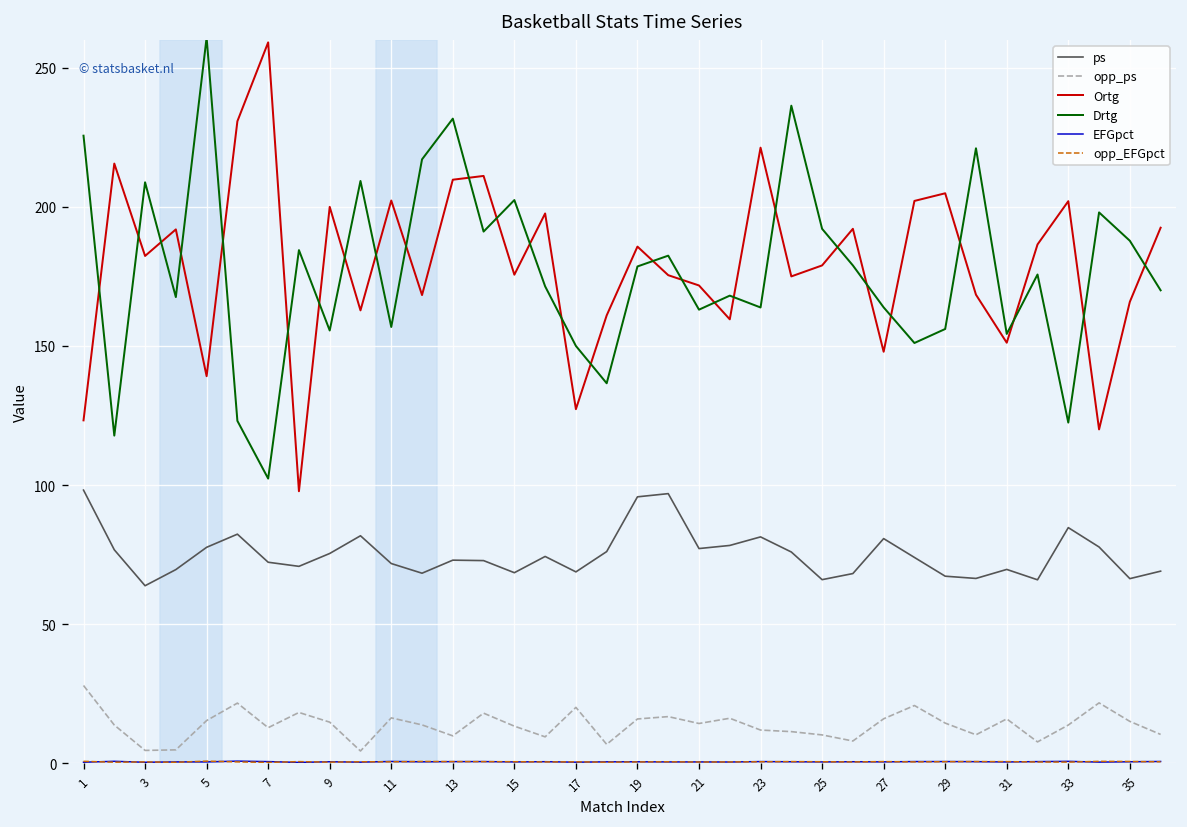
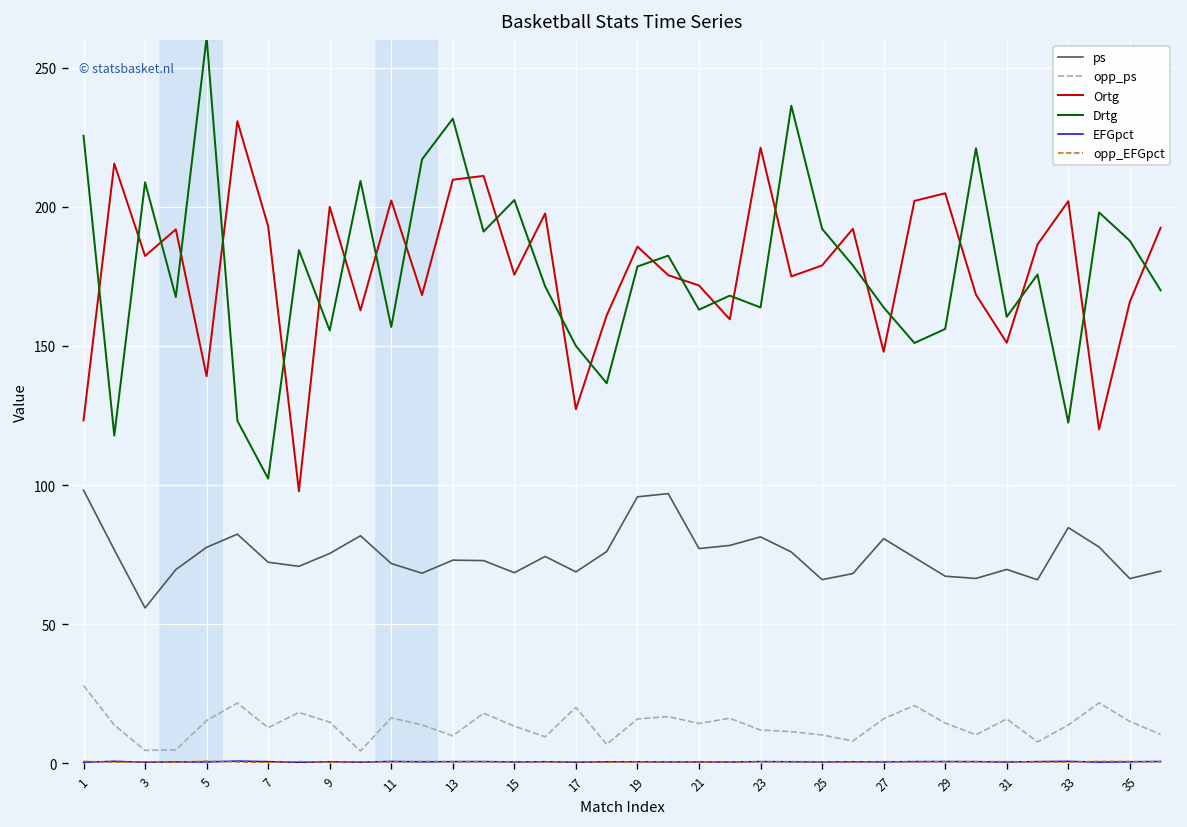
ps, 3: 64 -> 56
Ortg, 7: 259 -> 193
Drtg, 31: 154 -> 160
